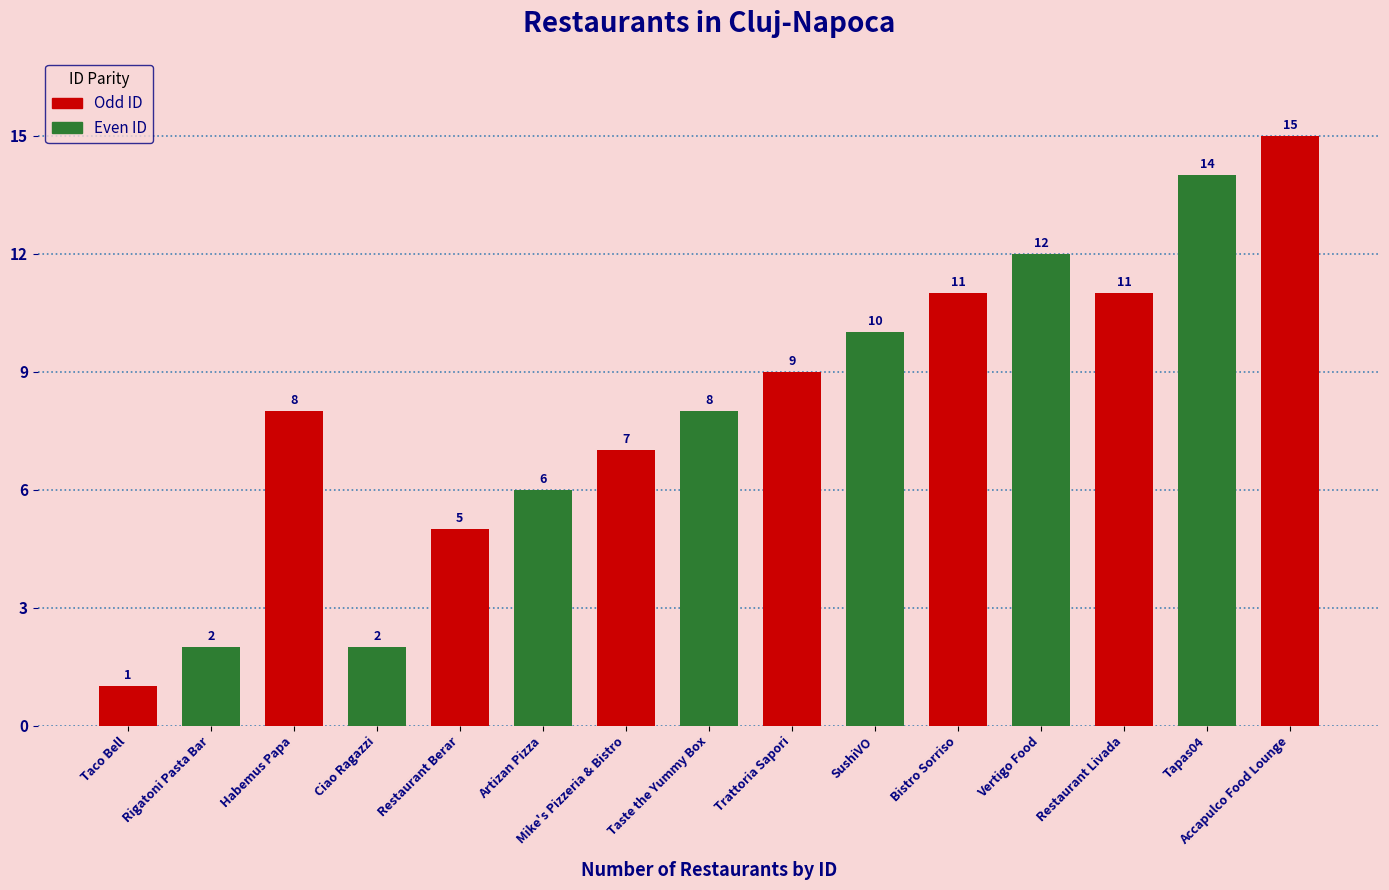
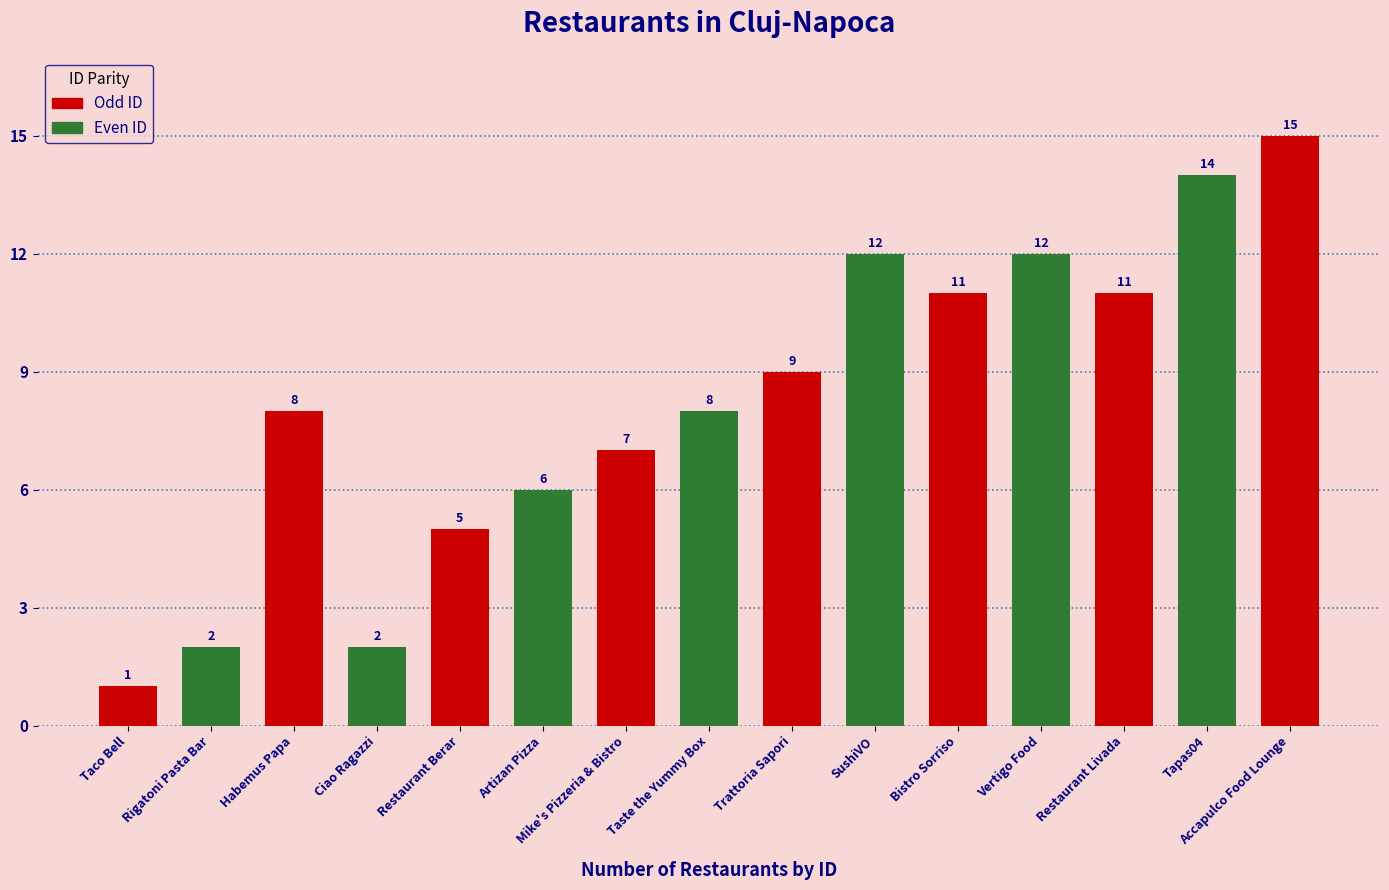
SushiVO: 10 -> 12
